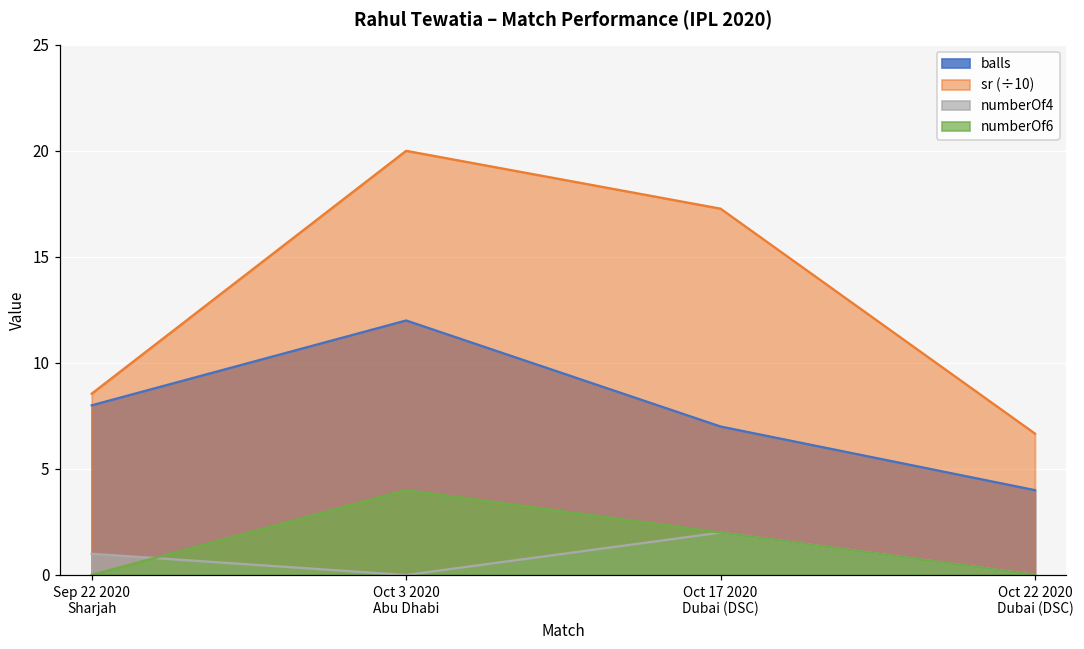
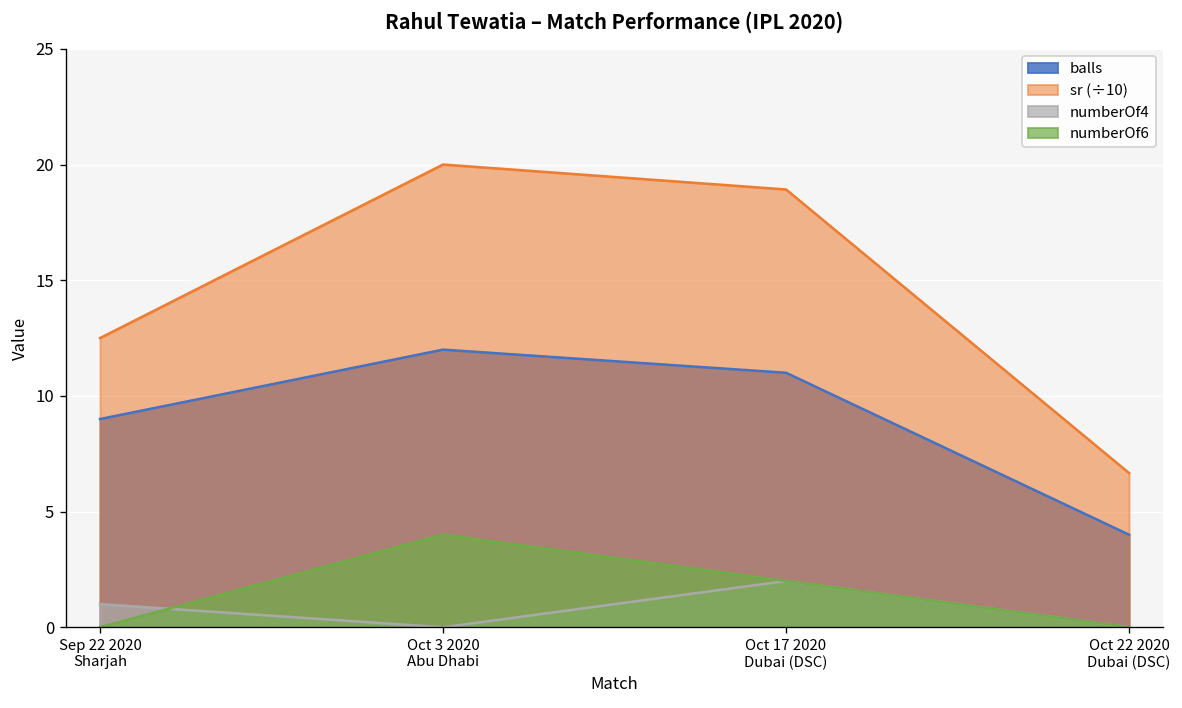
balls, Sep 22 2020 Sharjah: 8 -> 9
sr (÷10), Sep 22 2020 Sharjah: 8.6 -> 12.5
balls, Oct 17 2020 Dubai (DSC): 7 -> 11
sr (÷10), Oct 17 2020 Dubai (DSC): 17.3 -> 18.9
